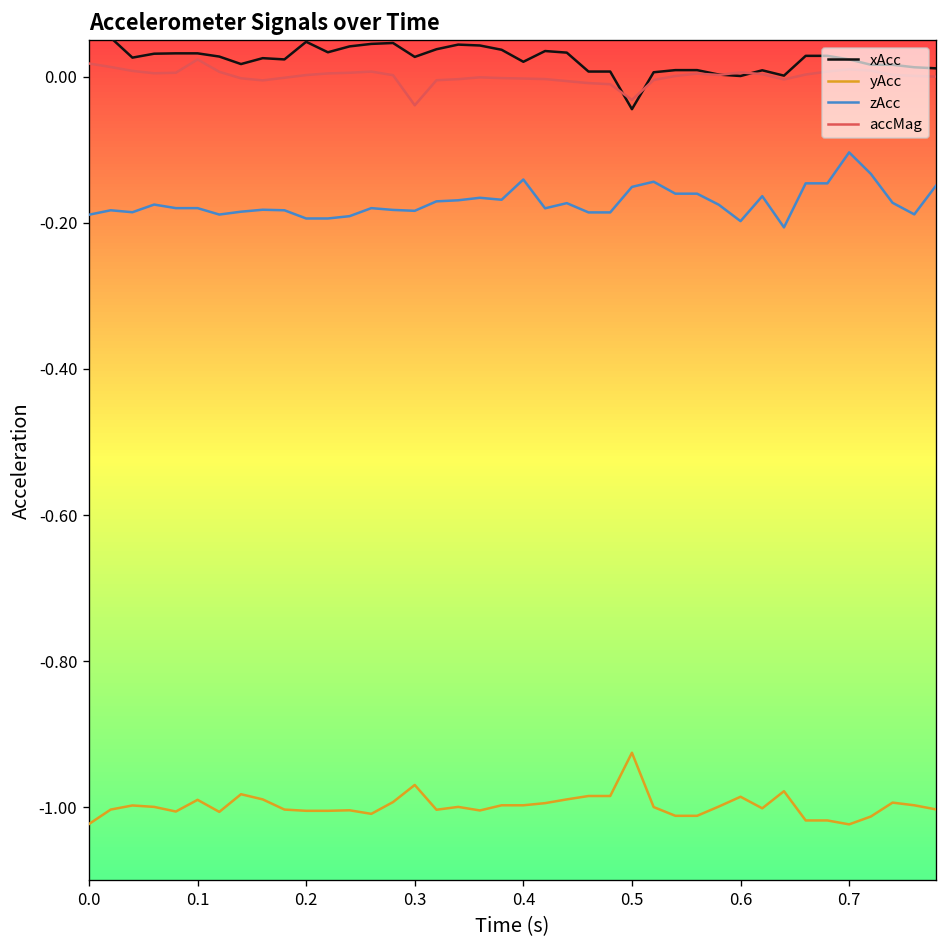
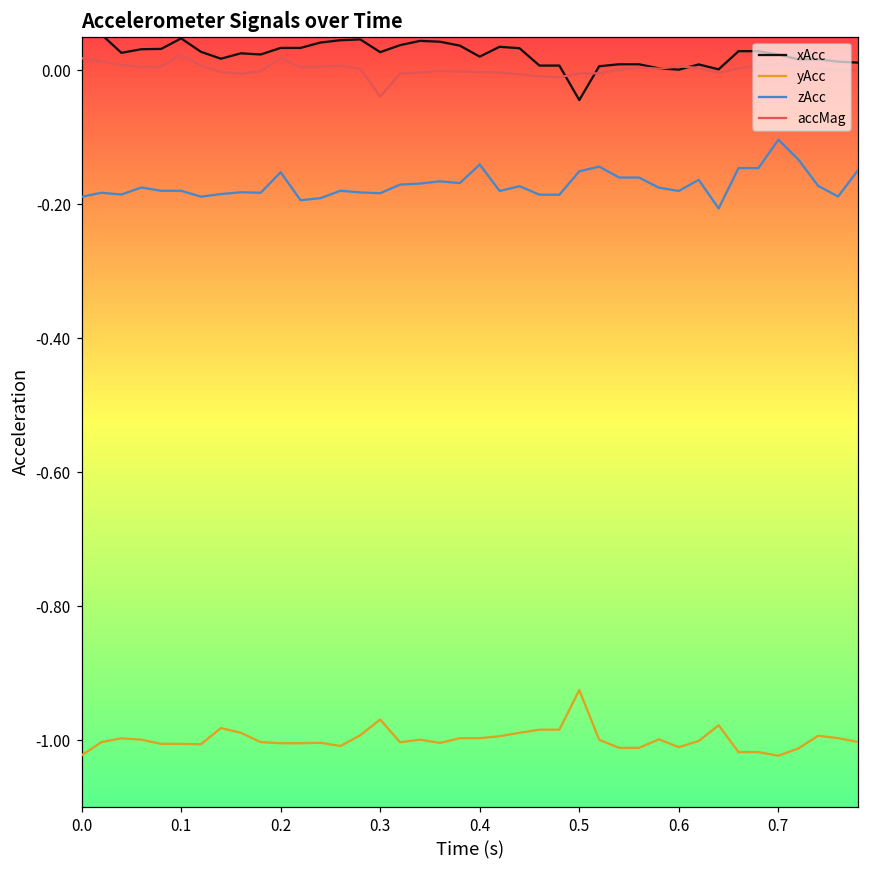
xAcc, 0.1: 0.03 -> 0.05
yAcc, 0.1: -0.99 -> -1.01
xAcc, 0.2: 0.05 -> 0.03
zAcc, 0.2: -0.19 -> -0.15
accMag, 0.2: 0.00 -> 0.02
accMag, 0.5: -0.03 -> 0.00
yAcc, 0.6: -0.99 -> -1.01
zAcc, 0.6: -0.20 -> -0.18
